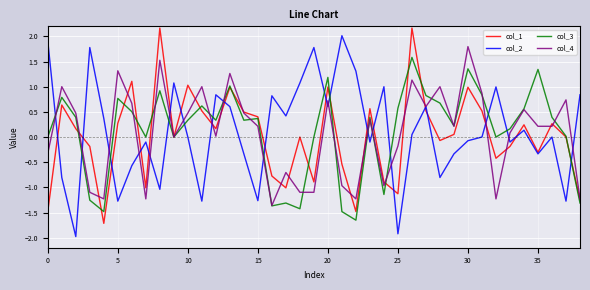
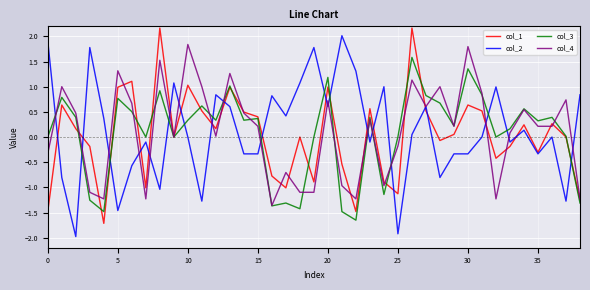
col_1, 5: 0.3 -> 1.0
col_2, 5: -1.3 -> -1.5
col_4, 10: 0.5 -> 1.8
col_2, 15: -1.3 -> -0.3
col_3, 25: 0.6 -> 0.0
col_1, 30: 1.0 -> 0.6
col_2, 30: -0.1 -> -0.3
col_3, 35: 1.3 -> 0.3
